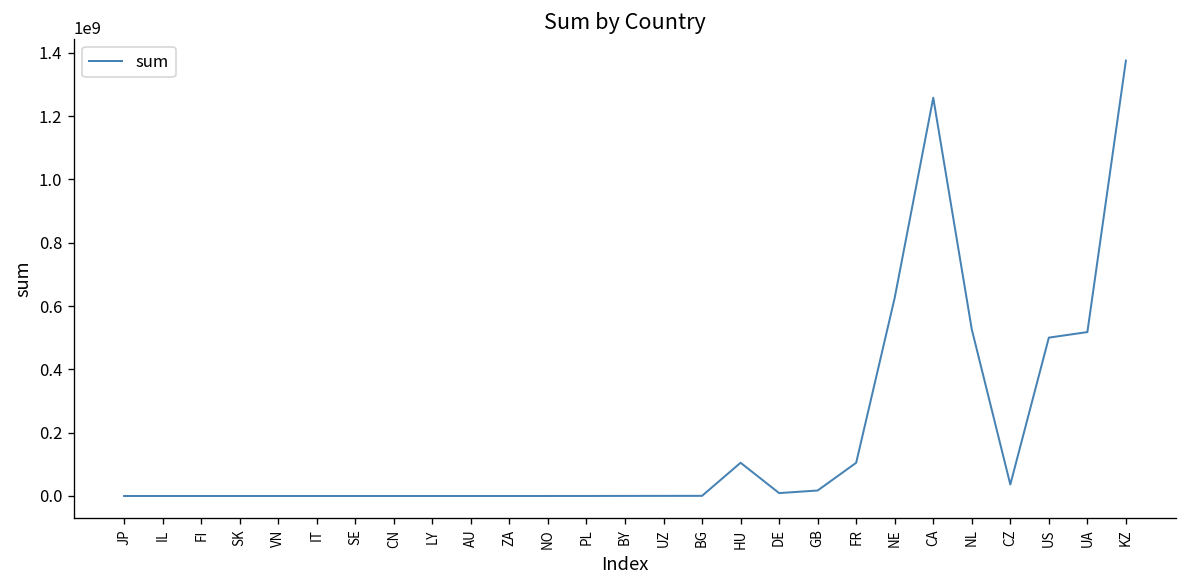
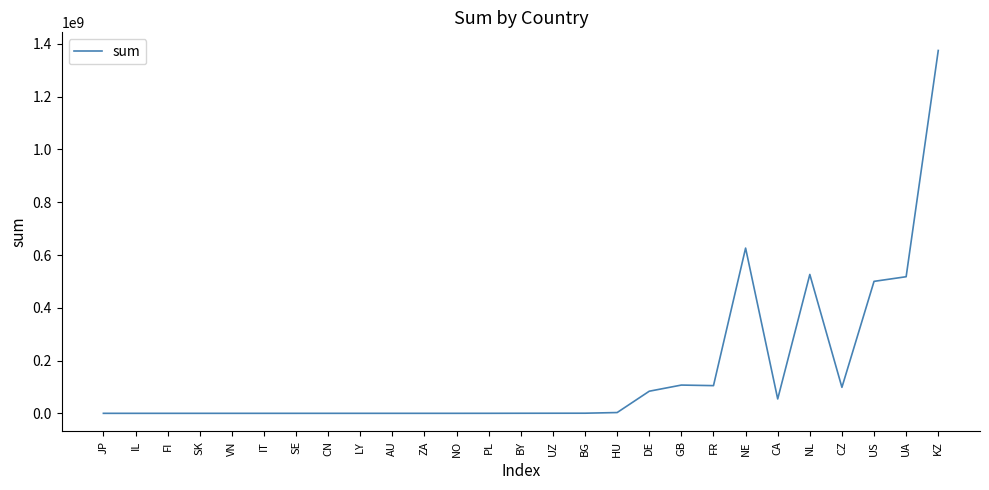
HU: 110000000 -> 0
DE: 10000000 -> 80000000
GB: 20000000 -> 110000000
CA: 1260000000 -> 50000000
CZ: 40000000 -> 100000000
